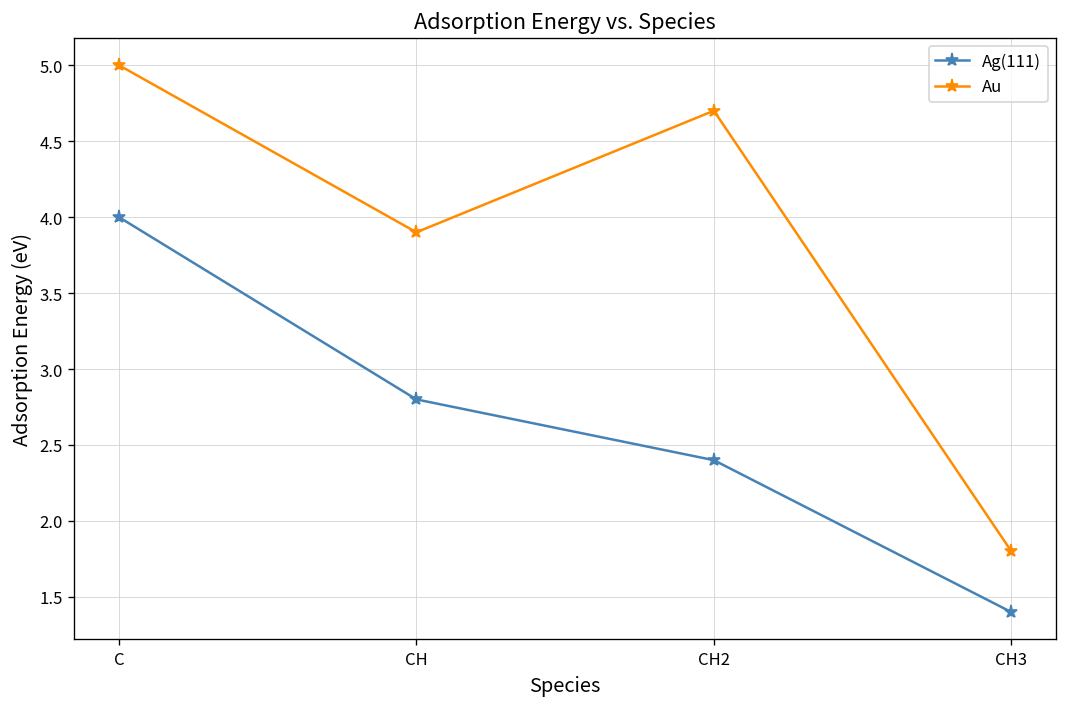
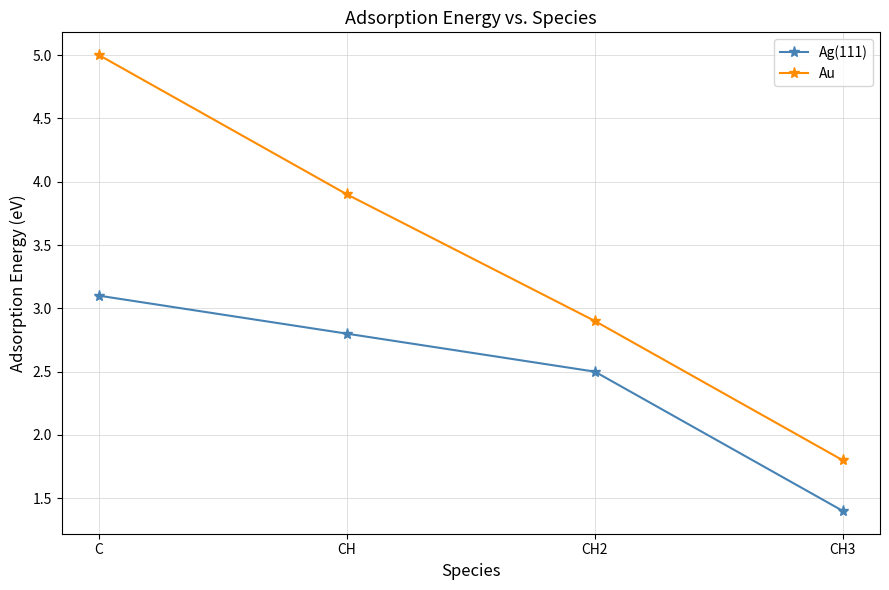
Ag(111), C: 4.0 -> 3.1
Ag(111), CH2: 2.4 -> 2.5
Au, CH2: 4.7 -> 2.9
